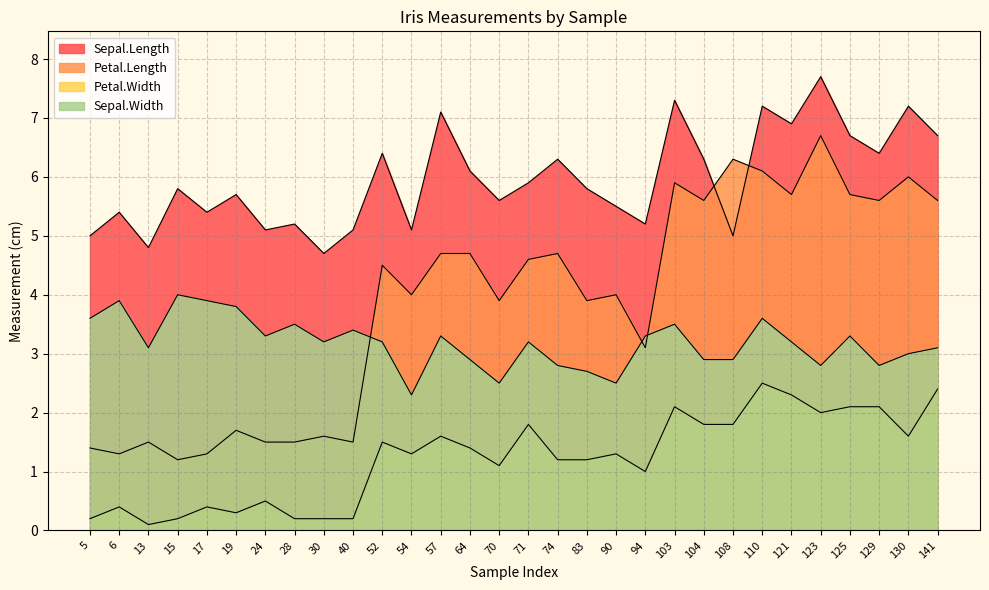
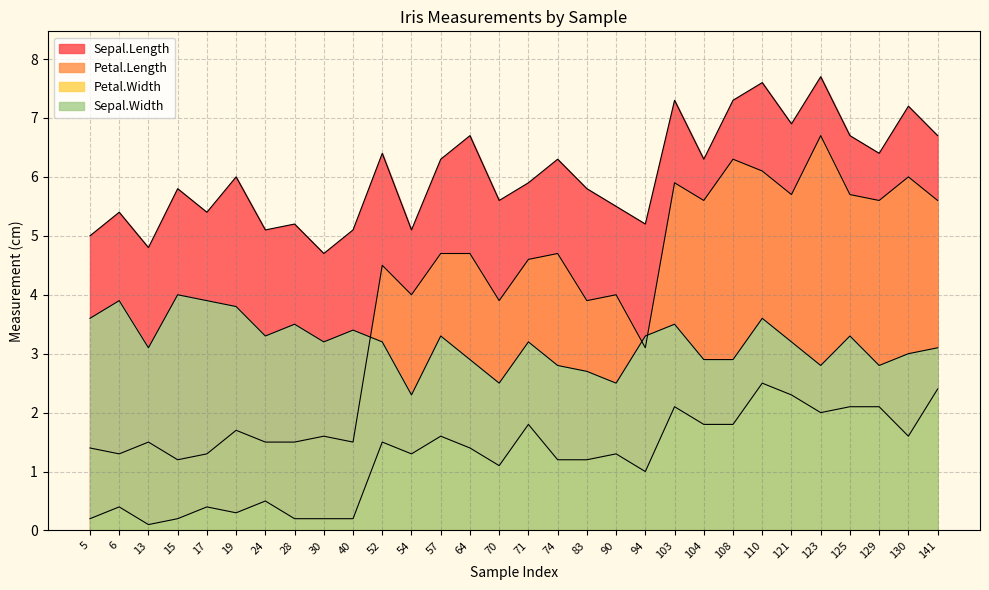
Sepal.Length, 19: 5.7 -> 6.0
Sepal.Length, 57: 7.1 -> 6.3
Sepal.Length, 64: 6.1 -> 6.7
Sepal.Length, 108: 5.0 -> 7.3
Sepal.Length, 110: 7.2 -> 7.6
